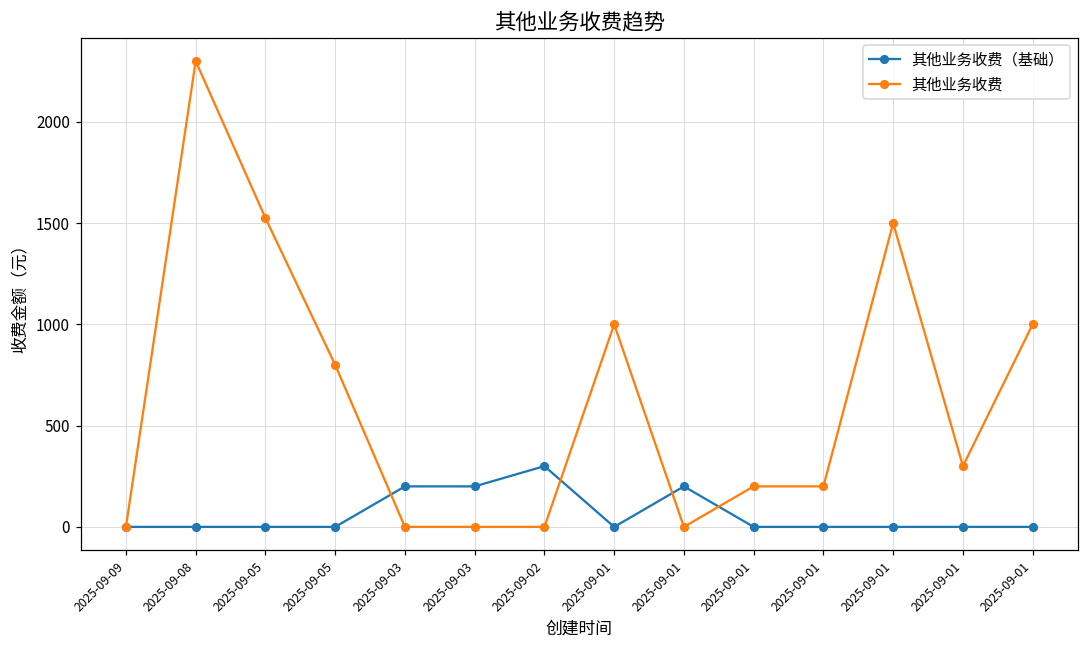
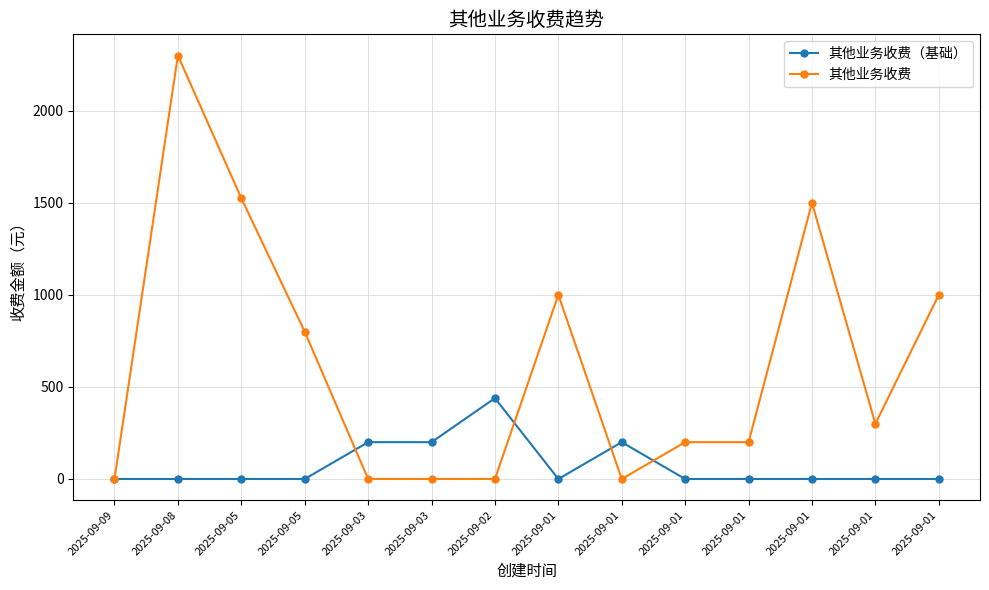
其他业务收费（基础）, 2025-09-02: 300 -> 440
